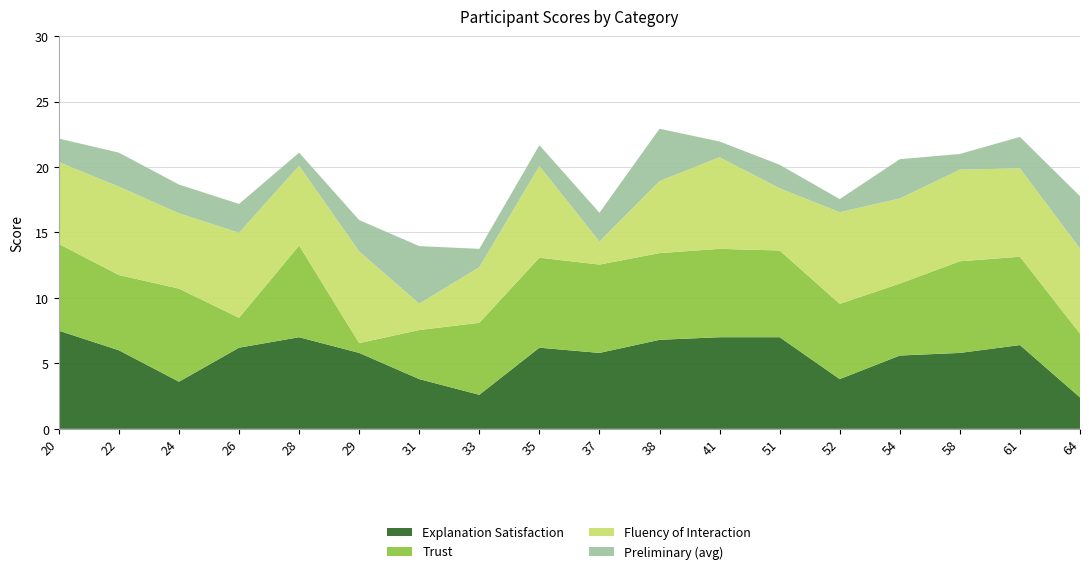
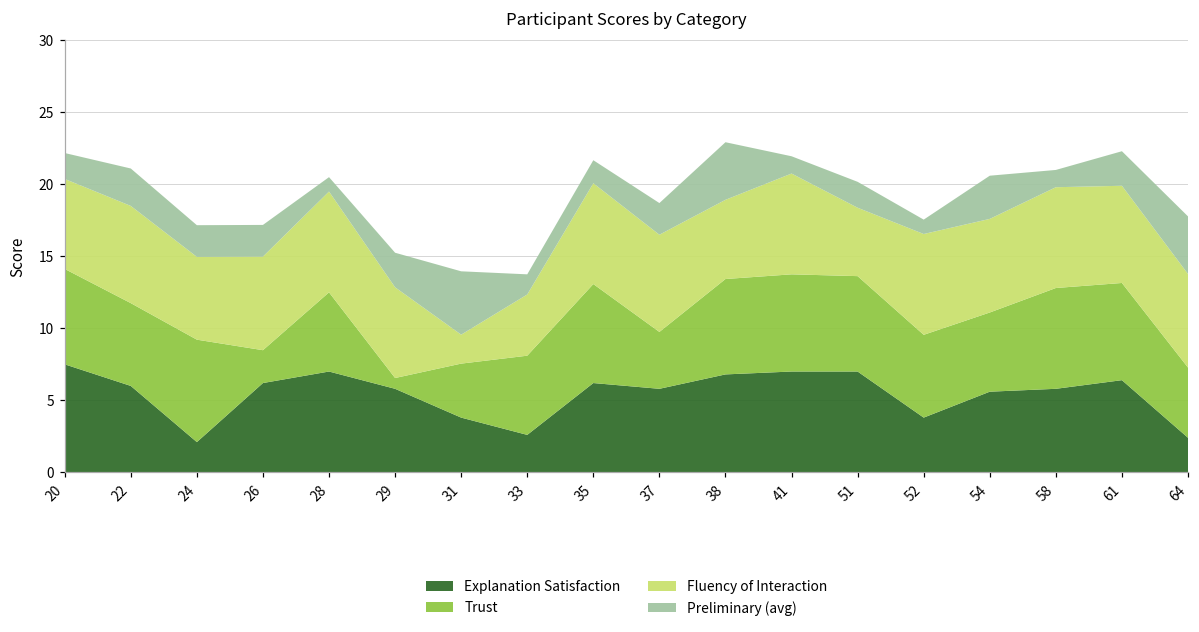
Explanation Satisfaction, 24: 3.6 -> 2.1
Trust, 28: 7.0 -> 5.5
Fluency of Interaction, 28: 6.1 -> 7.0
Fluency of Interaction, 29: 7.0 -> 6.3
Trust, 37: 6.8 -> 4.0
Fluency of Interaction, 37: 1.8 -> 6.8
